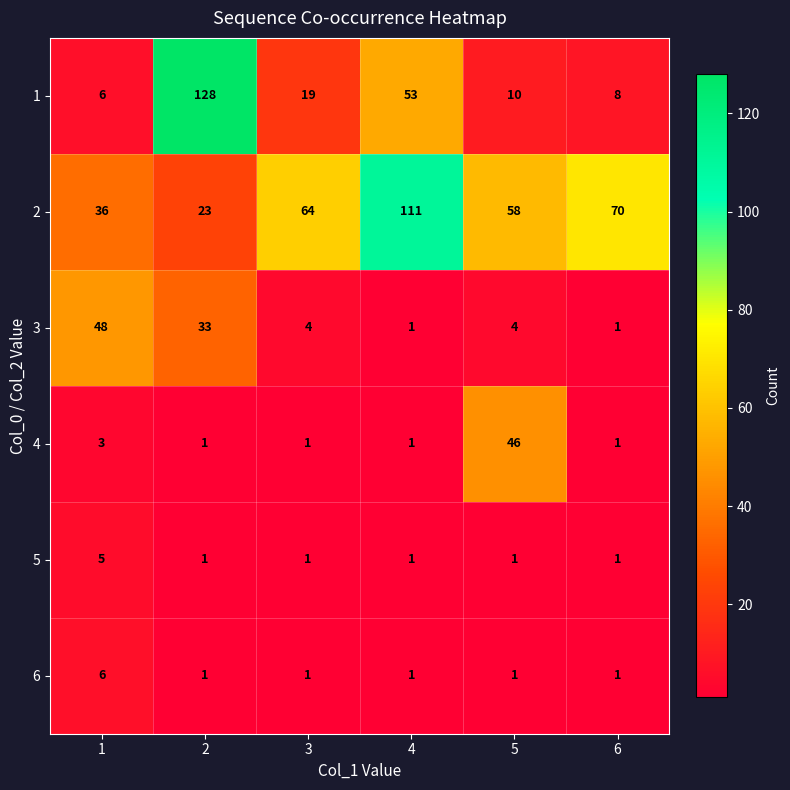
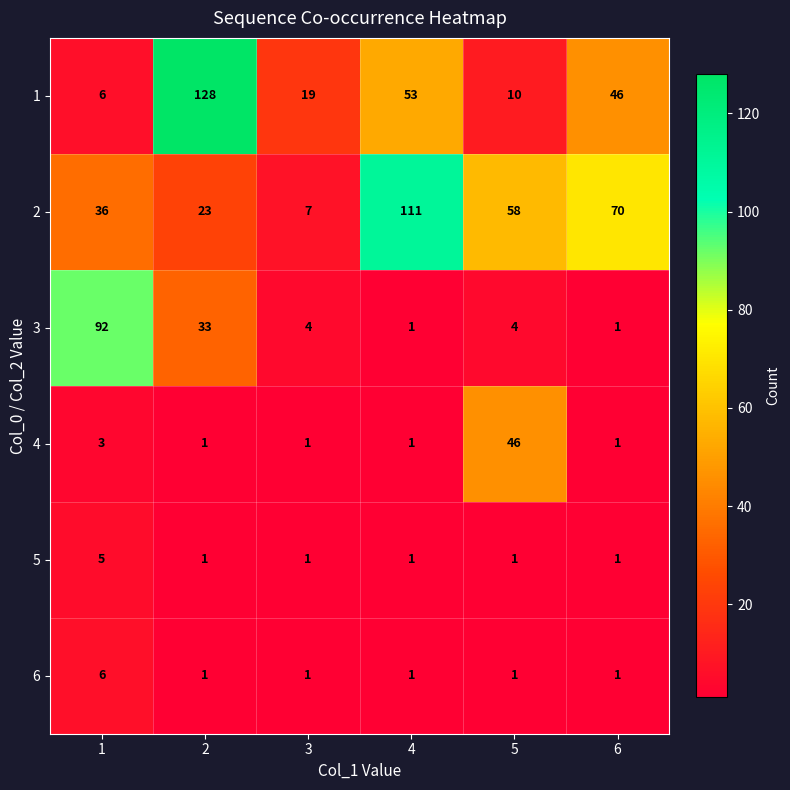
1, 6: 8 -> 46
2, 3: 64 -> 7
3, 1: 48 -> 92
